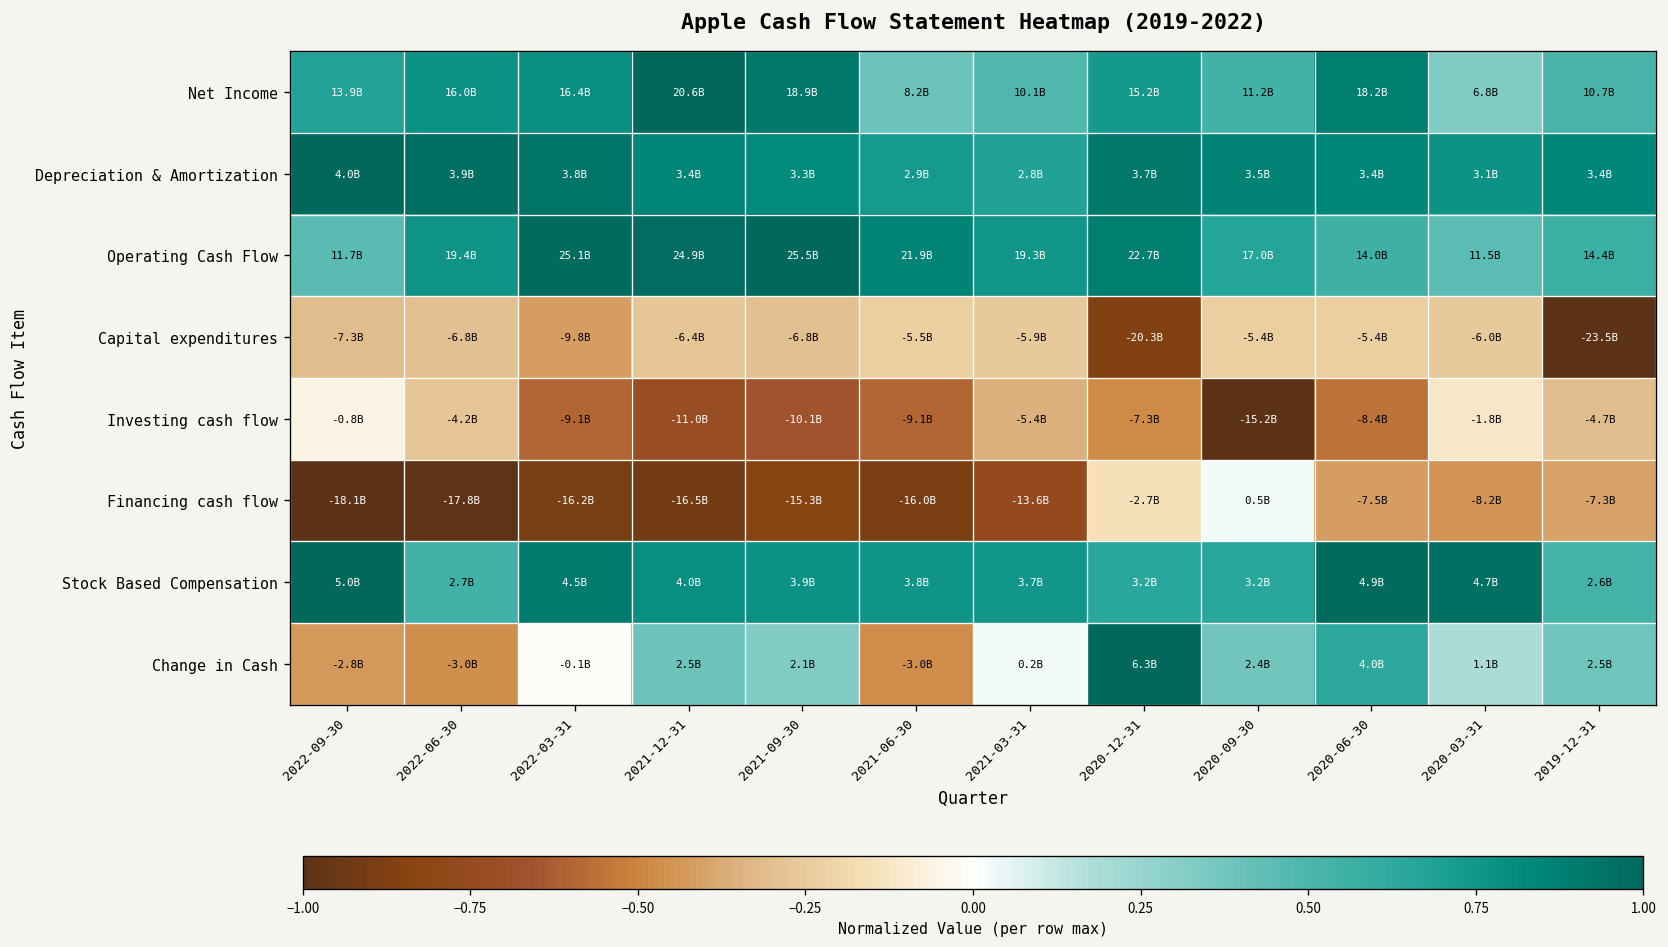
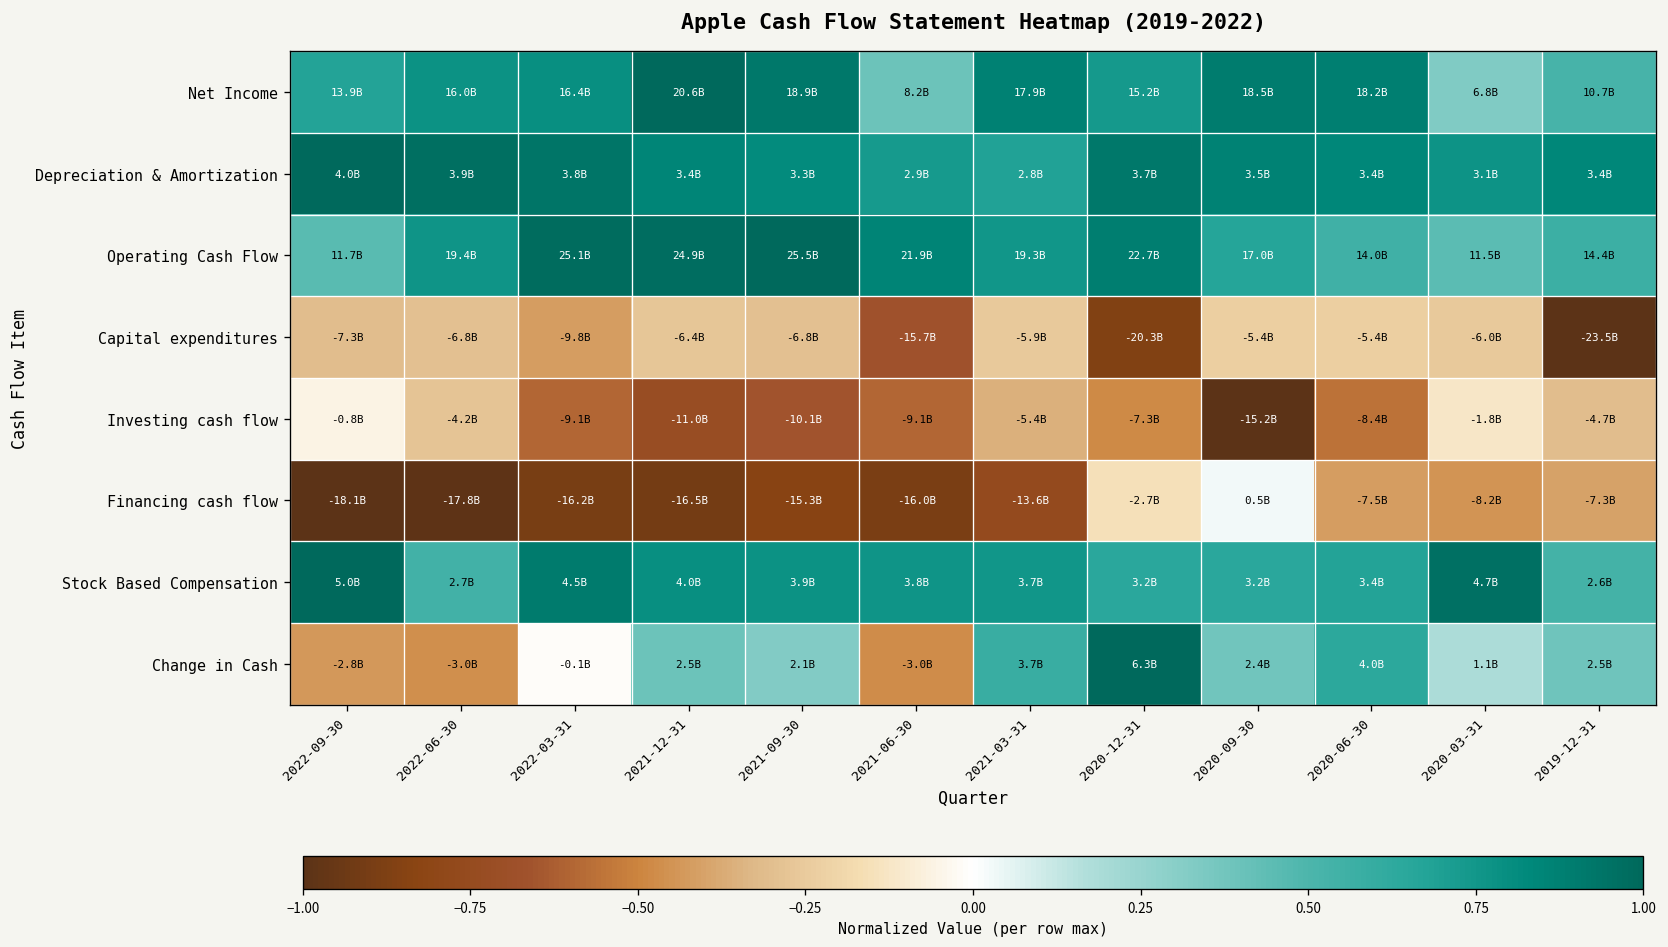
Net Income, 2021-03-31: 10.1B -> 17.9B
Net Income, 2020-09-30: 11.2B -> 18.5B
Capital expenditures, 2021-06-30: -5.5B -> -15.7B
Stock Based Compensation, 2020-06-30: 4.9B -> 3.4B
Change in Cash, 2021-03-31: 0.2B -> 3.7B
